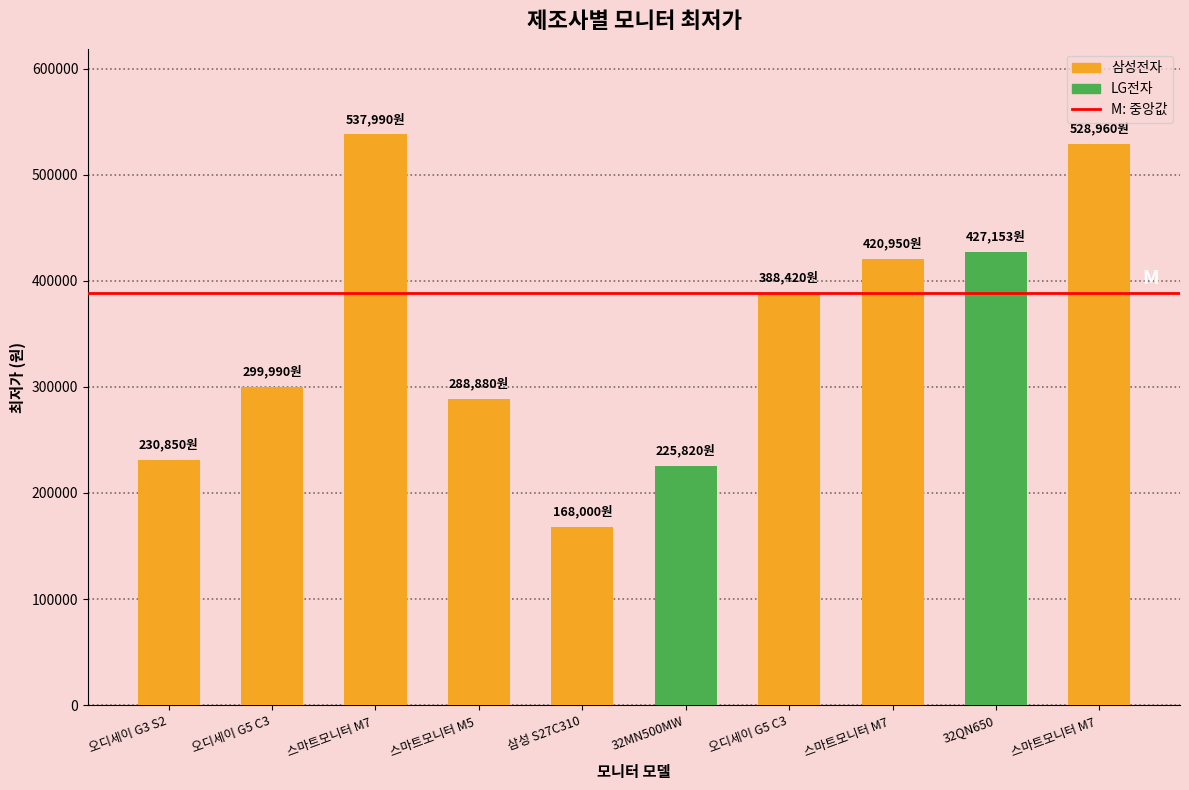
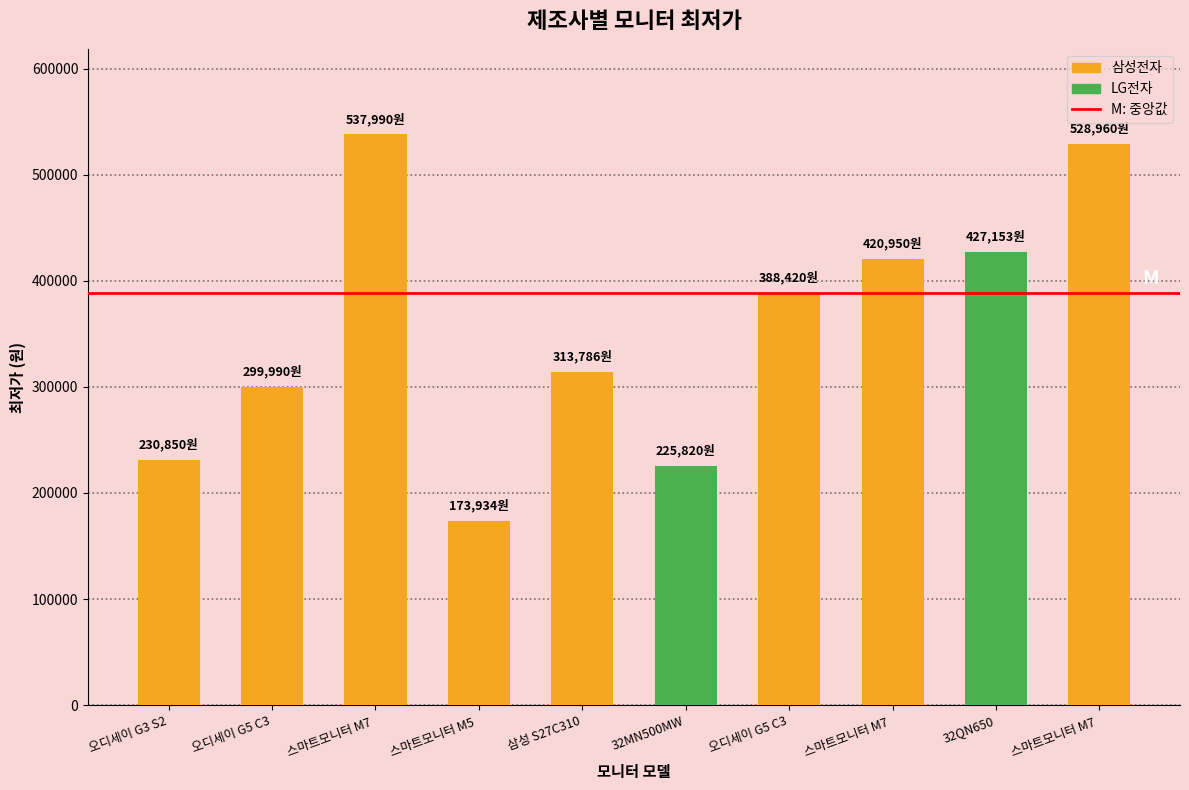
스마트모니터 M5: 288,880원 -> 173,934원
삼성 S27C310: 168,000원 -> 313,786원
